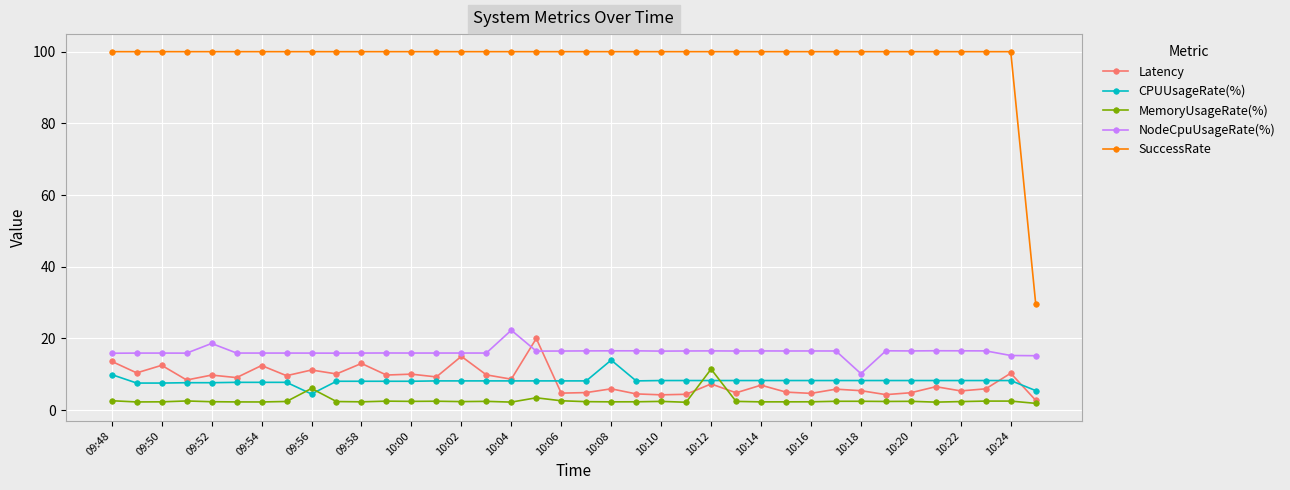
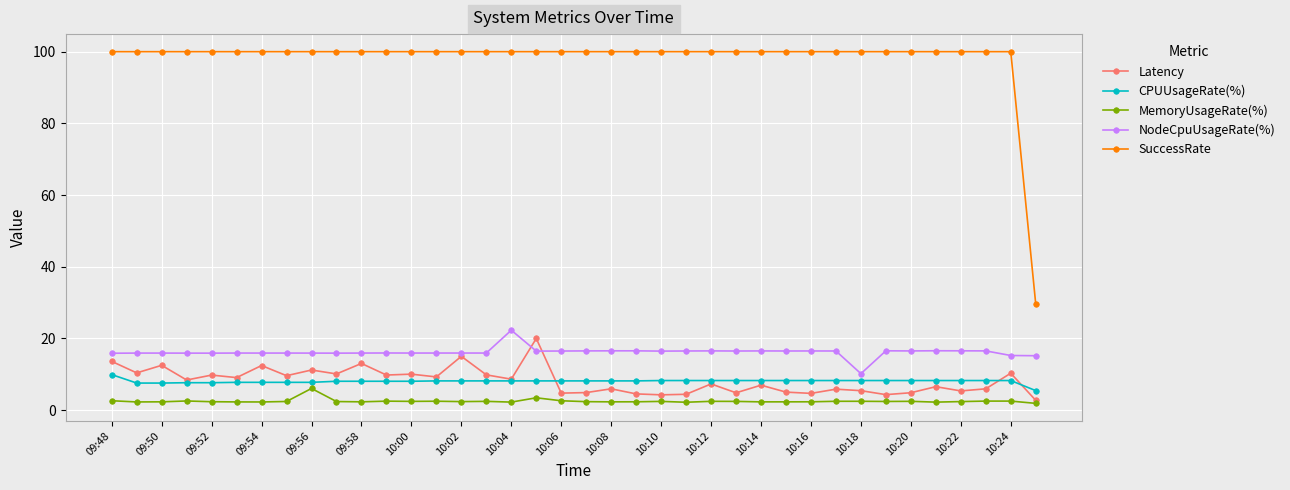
NodeCpuUsageRate(%), 09:52: 19 -> 16
CPUUsageRate(%), 09:56: 4 -> 8
CPUUsageRate(%), 10:08: 14 -> 8
MemoryUsageRate(%), 10:12: 11 -> 2
